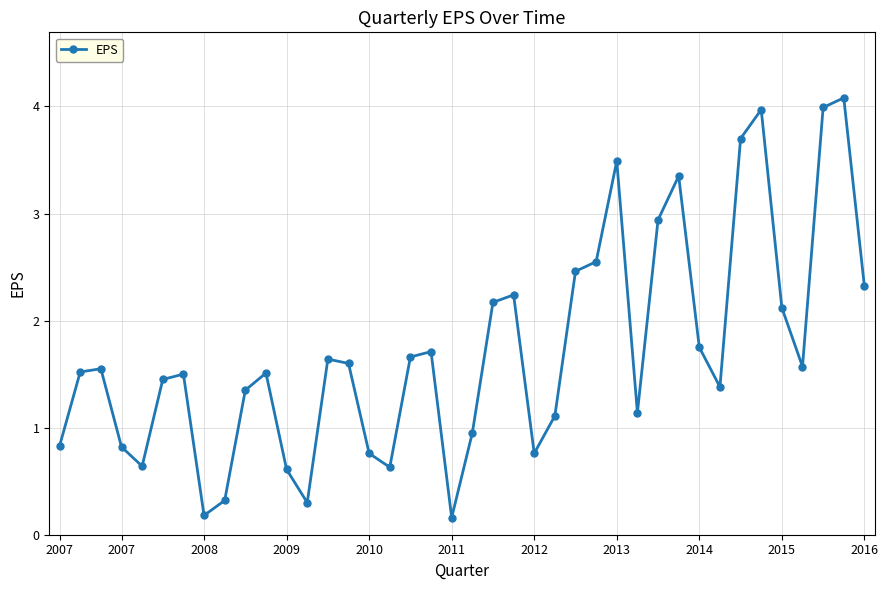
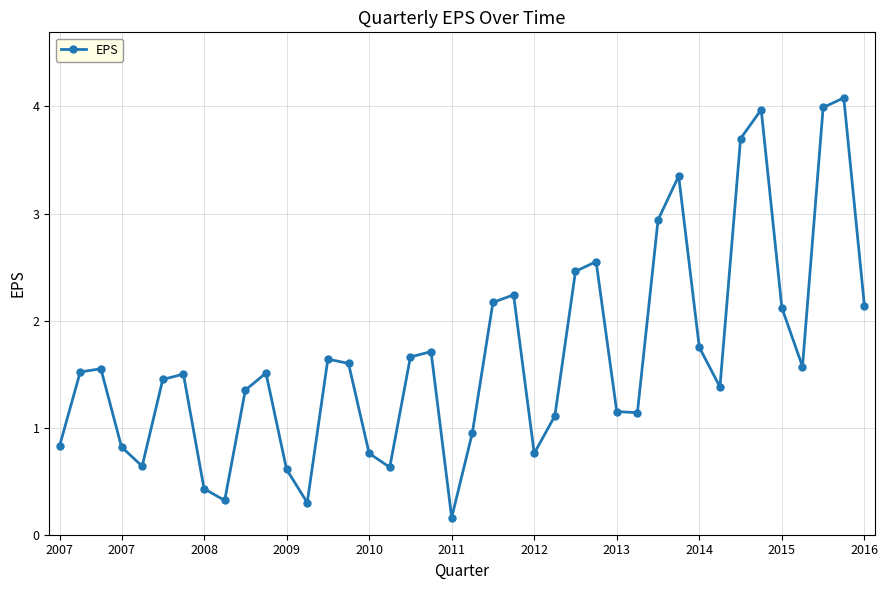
2008: 0.18 -> 0.43
2013: 3.49 -> 1.15
2016: 2.32 -> 2.14
